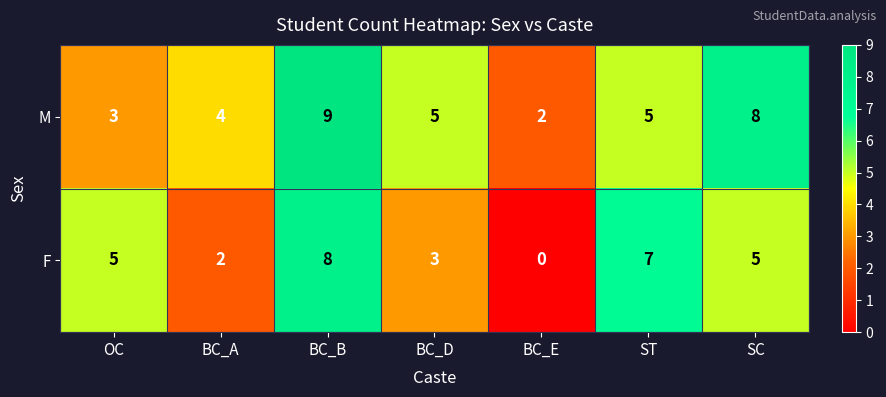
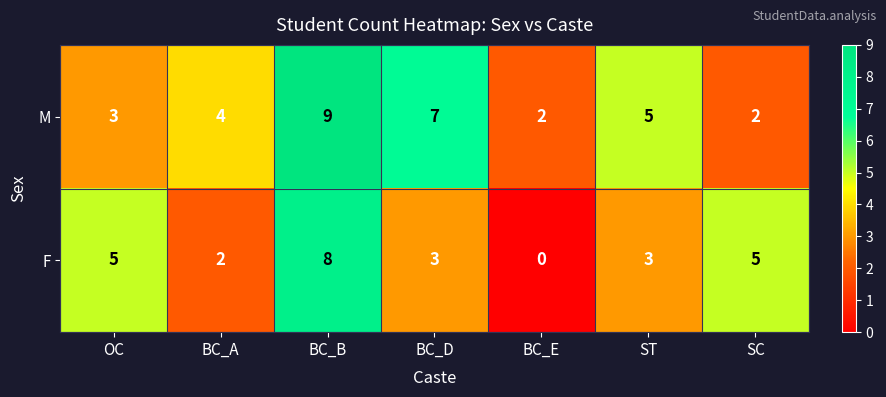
M, BC_D: 5 -> 7
M, SC: 8 -> 2
F, ST: 7 -> 3
